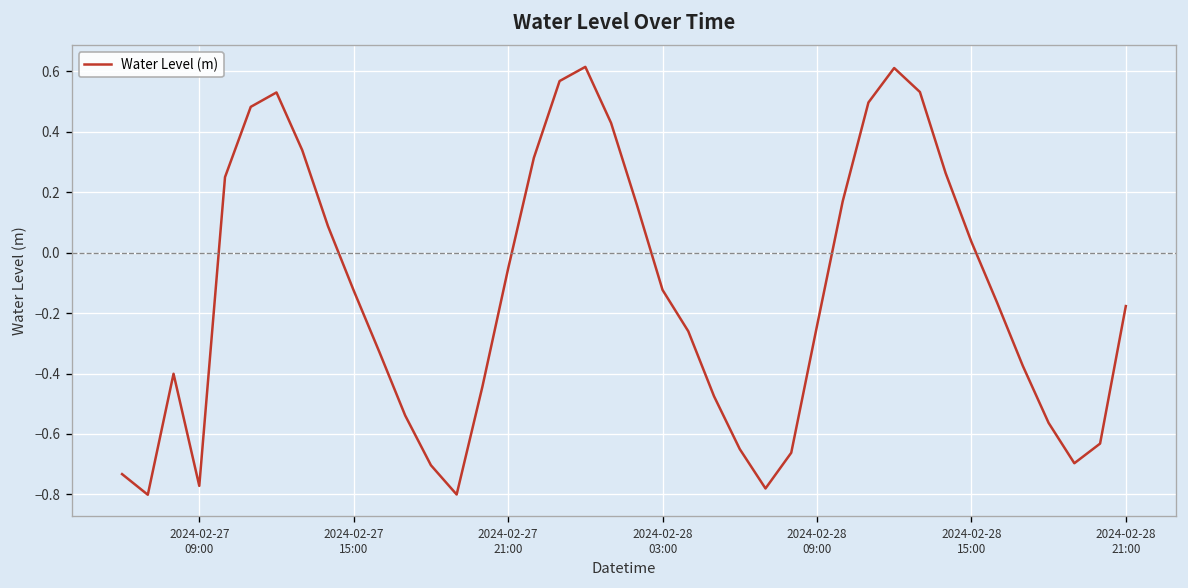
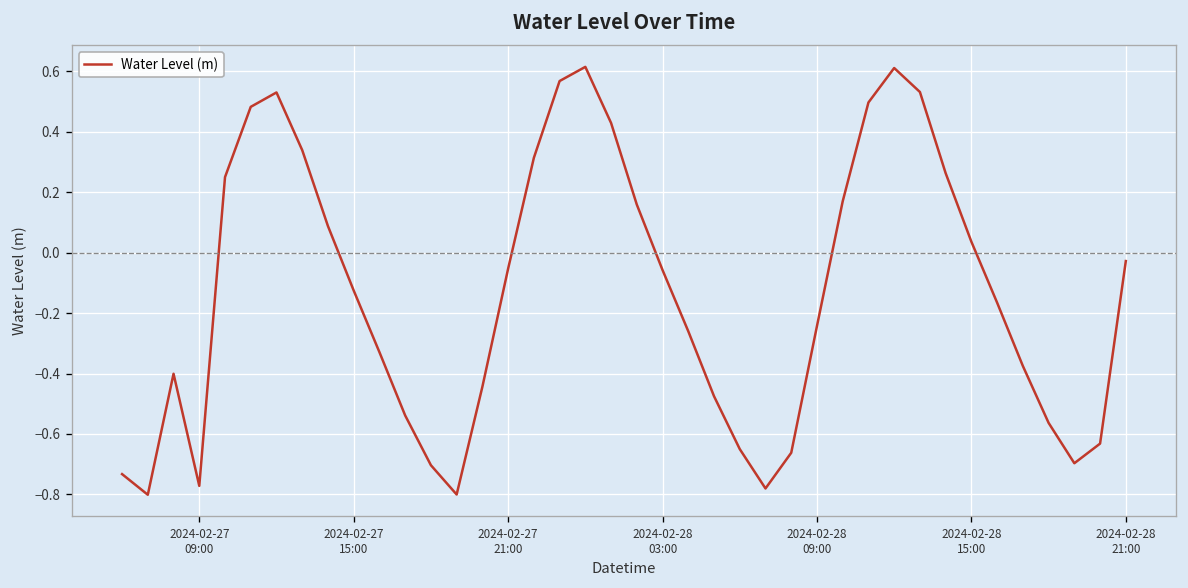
2024-02-28 03:00: -0.12 -> -0.06
2024-02-28 21:00: -0.18 -> -0.03
